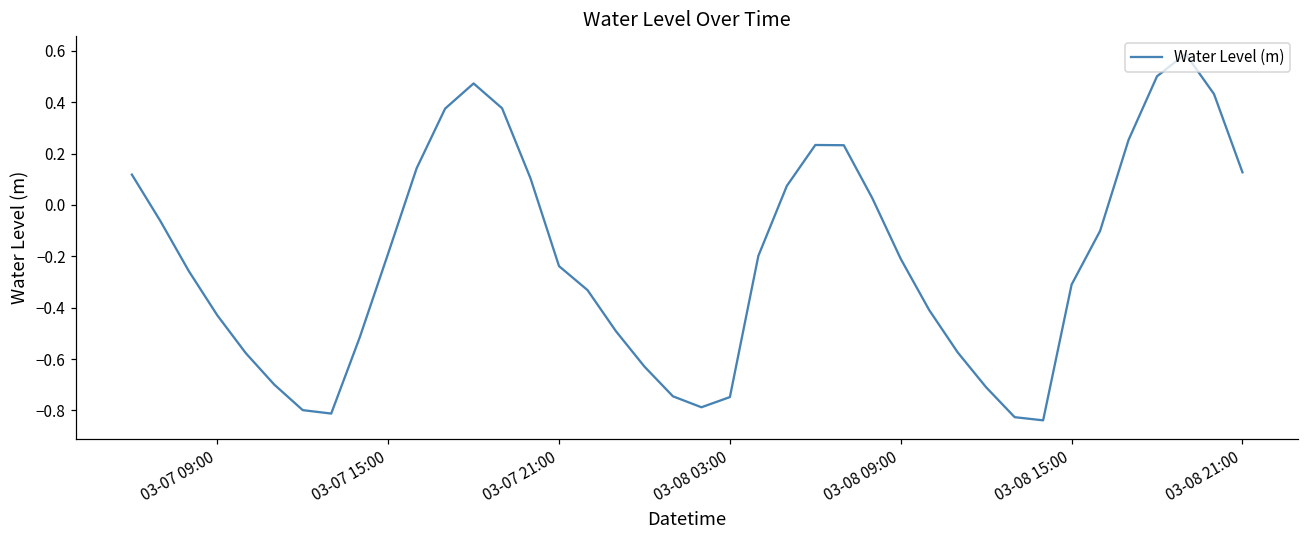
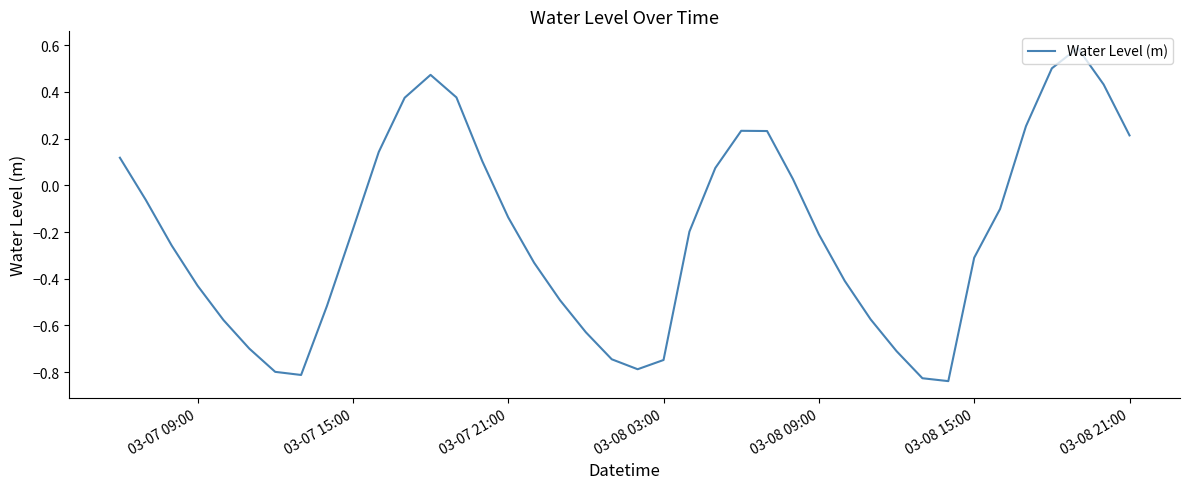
03-07 21:00: -0.24 -> -0.14
03-08 21:00: 0.13 -> 0.21
